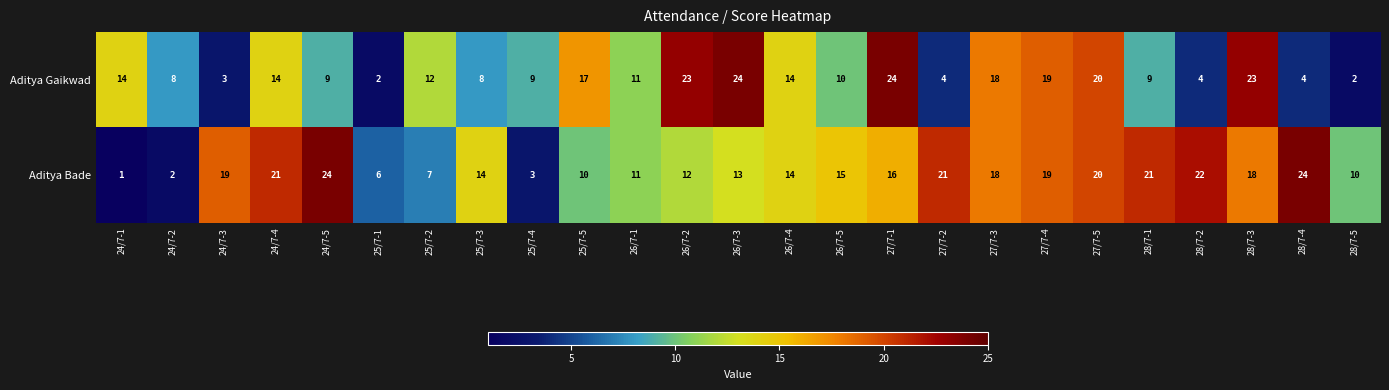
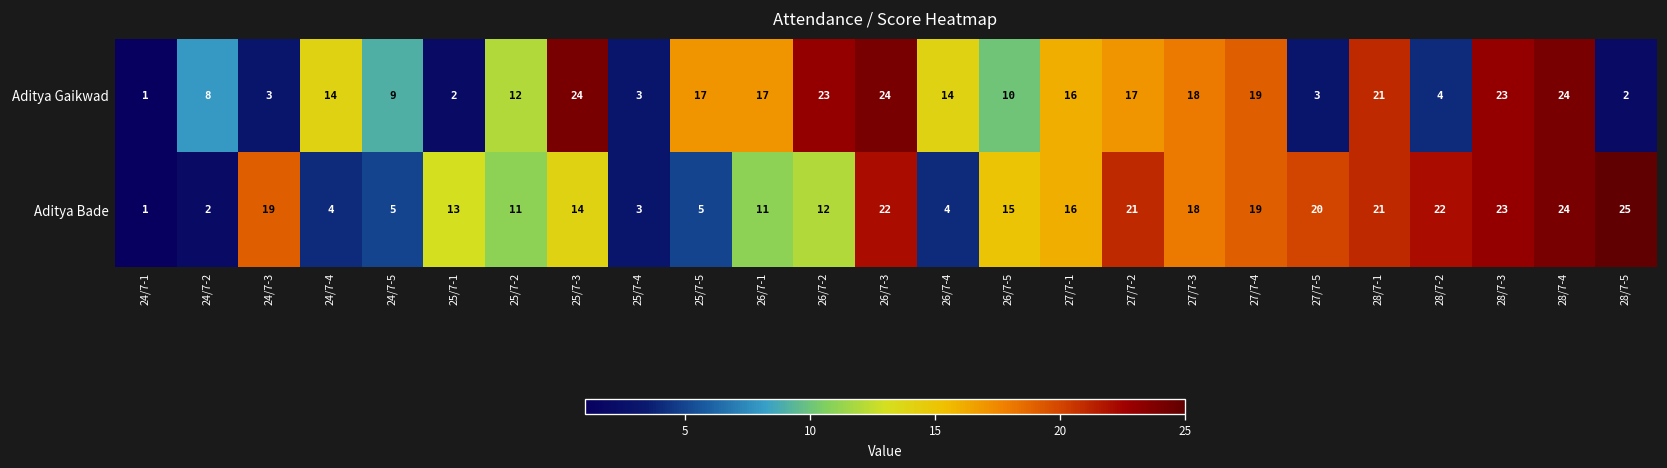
Aditya Gaikwad, 24/7-1: 14 -> 1
Aditya Gaikwad, 25/7-3: 8 -> 24
Aditya Gaikwad, 25/7-4: 9 -> 3
Aditya Gaikwad, 26/7-1: 11 -> 17
Aditya Gaikwad, 27/7-1: 24 -> 16
Aditya Gaikwad, 27/7-2: 4 -> 17
Aditya Gaikwad, 27/7-5: 20 -> 3
Aditya Gaikwad, 28/7-1: 9 -> 21
Aditya Gaikwad, 28/7-4: 4 -> 24
Aditya Bade, 24/7-4: 21 -> 4
Aditya Bade, 24/7-5: 24 -> 5
Aditya Bade, 25/7-1: 6 -> 13
Aditya Bade, 25/7-2: 7 -> 11
Aditya Bade, 25/7-5: 10 -> 5
Aditya Bade, 26/7-3: 13 -> 22
Aditya Bade, 26/7-4: 14 -> 4
Aditya Bade, 28/7-3: 18 -> 23
Aditya Bade, 28/7-5: 10 -> 25
